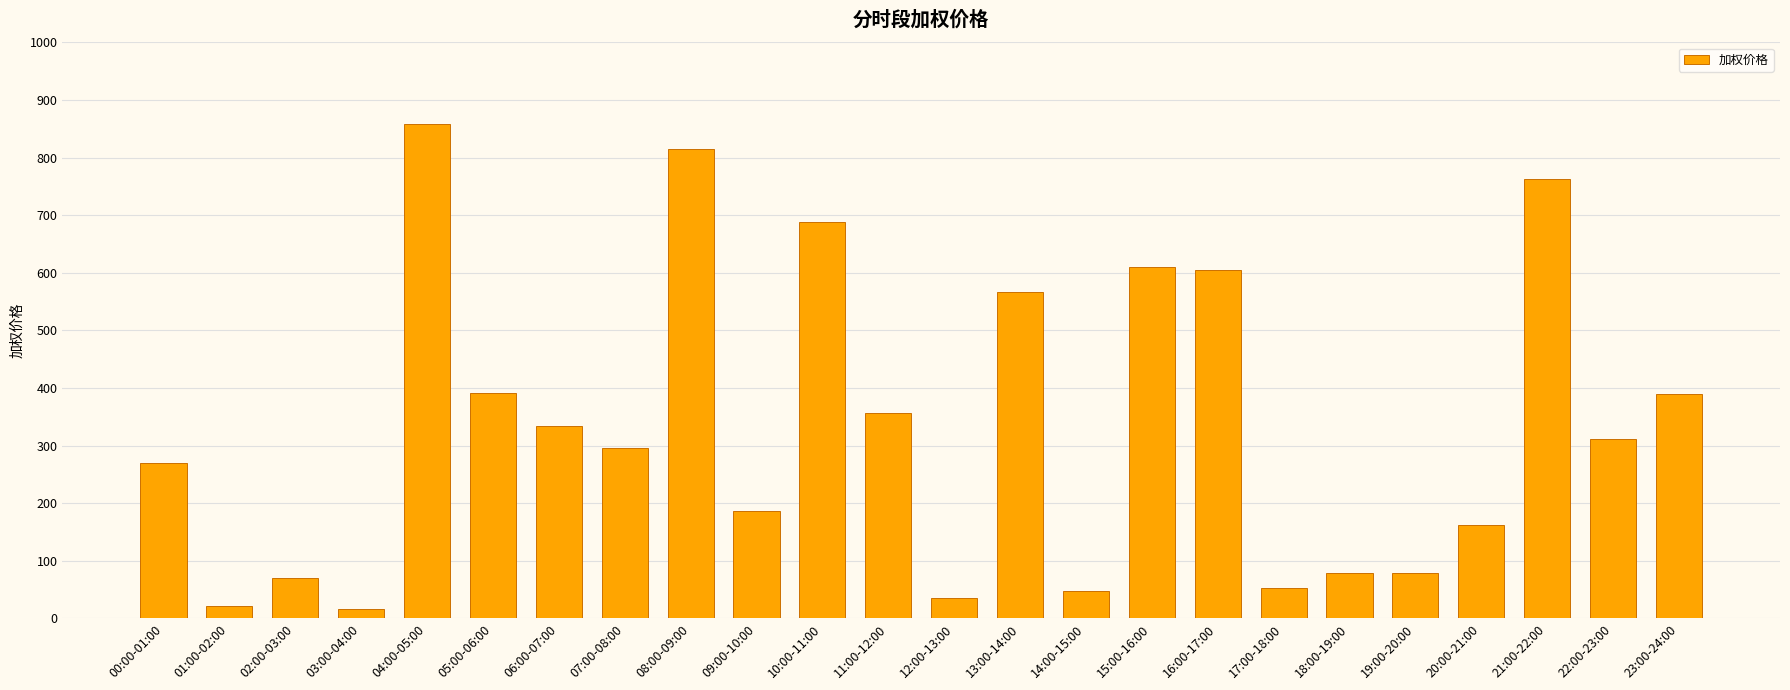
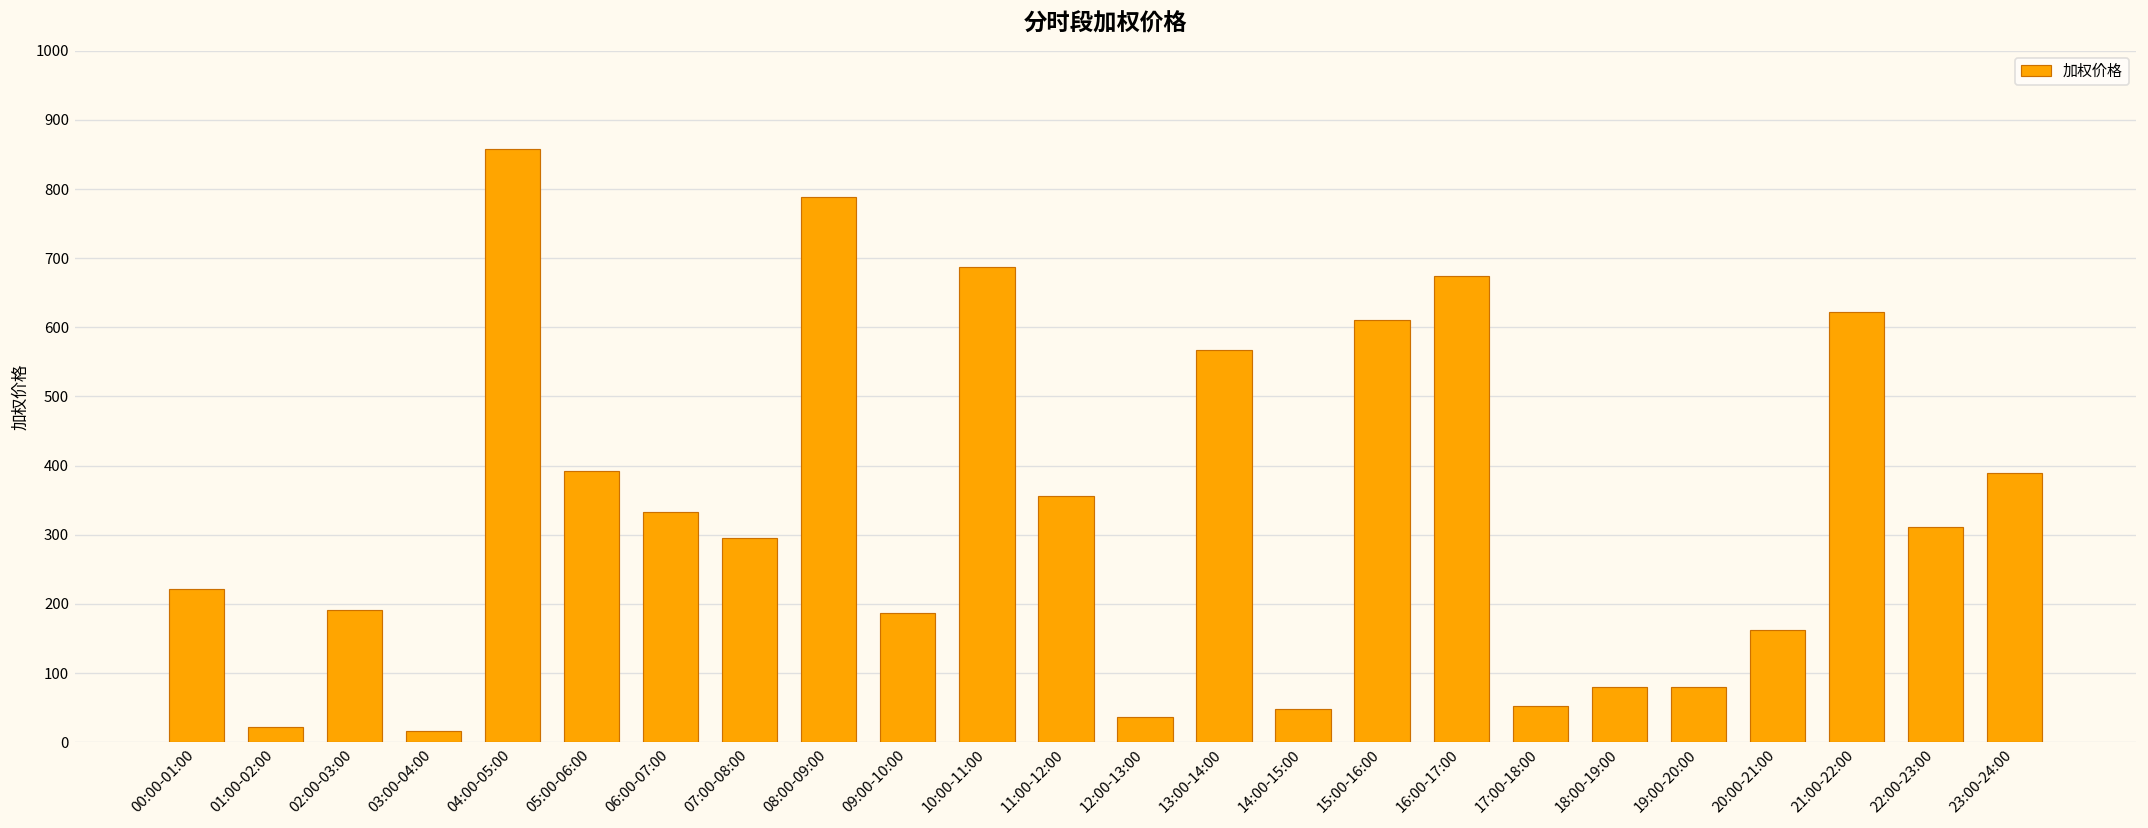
00:00-01:00: 270 -> 220
02:00-03:00: 70 -> 190
08:00-09:00: 810 -> 790
16:00-17:00: 600 -> 670
21:00-22:00: 760 -> 620
